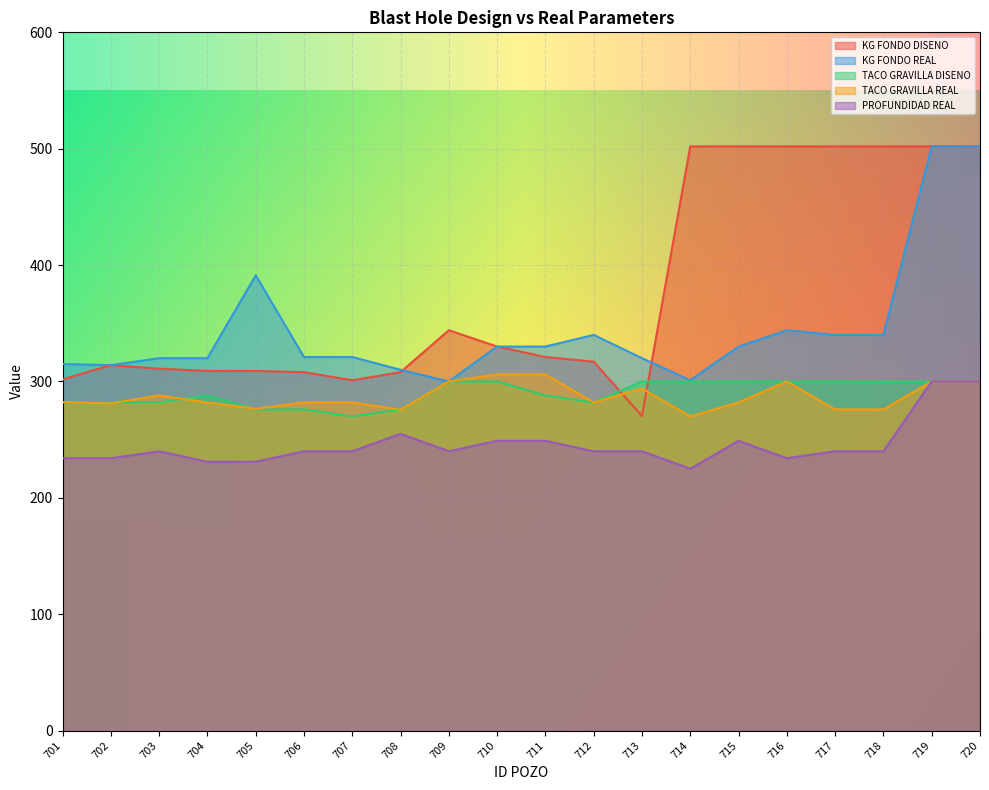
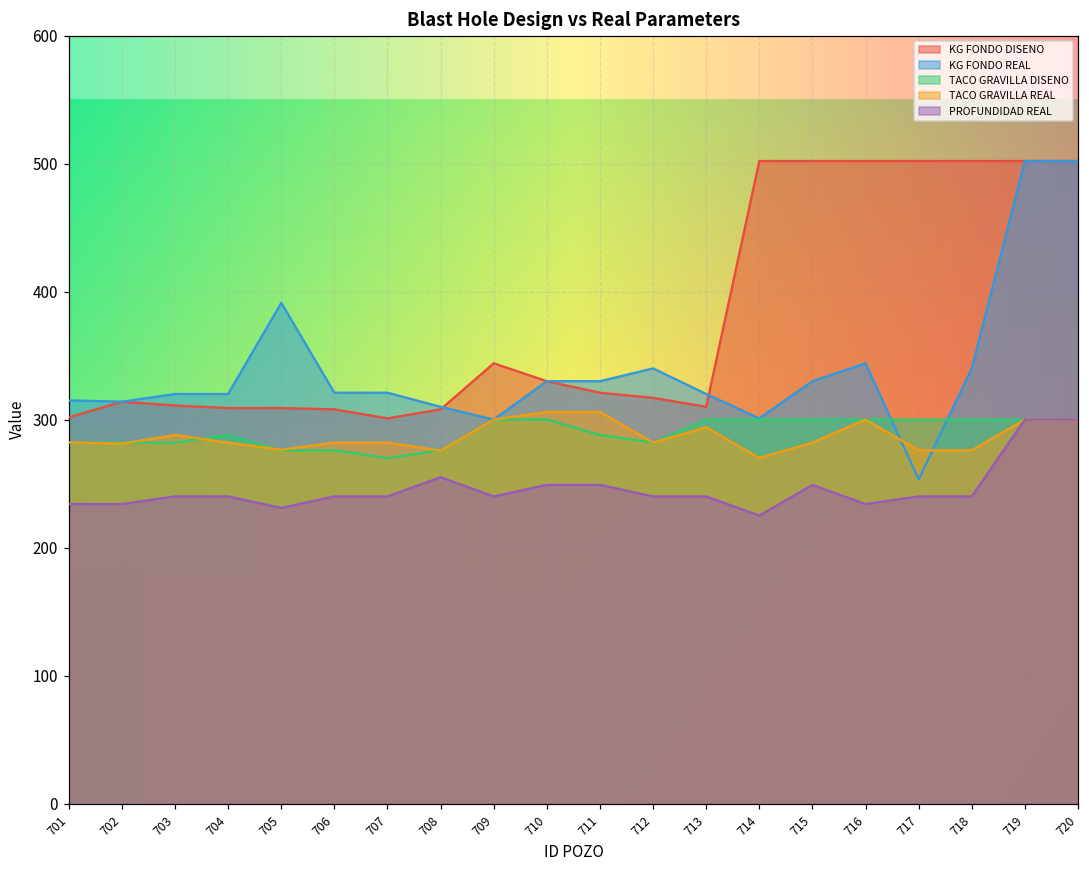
PROFUNDIDAD REAL, 704: 231 -> 240
KG FONDO DISENO, 713: 270 -> 310
KG FONDO REAL, 717: 340 -> 253
